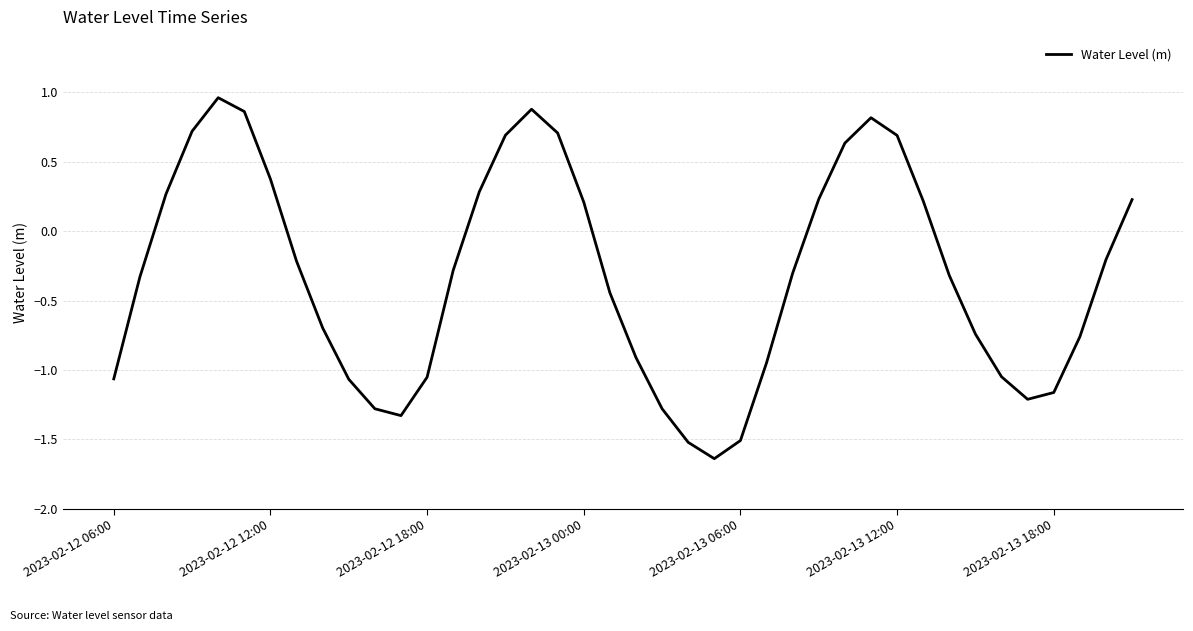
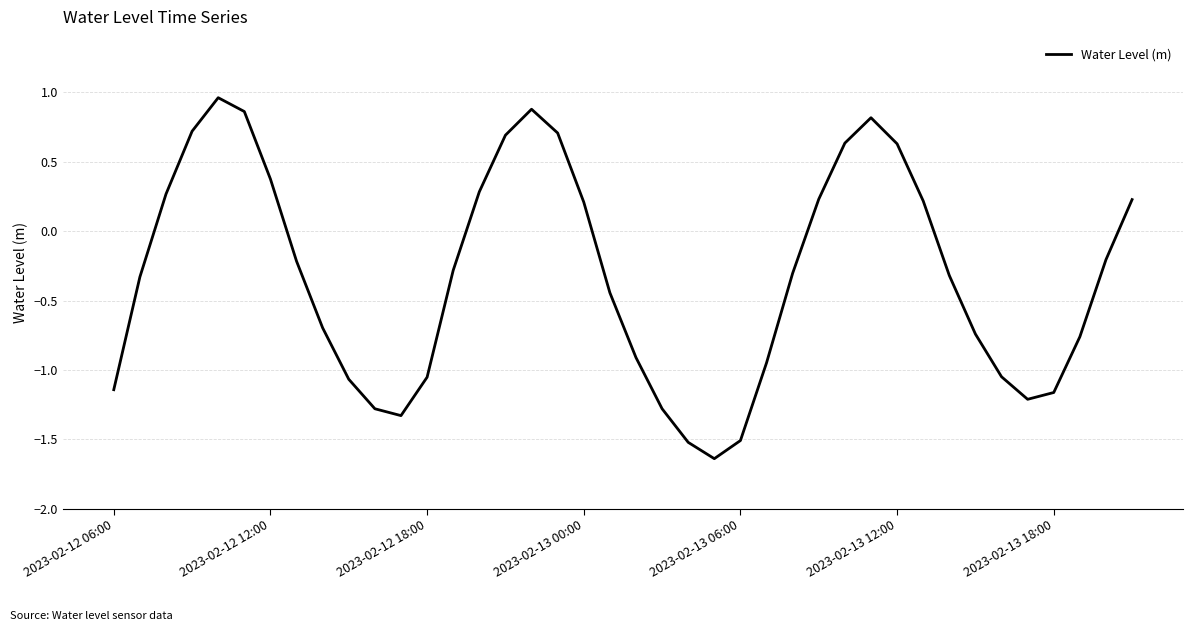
2023-02-12 06:00: -1.06 -> -1.14
2023-02-13 12:00: 0.69 -> 0.63
